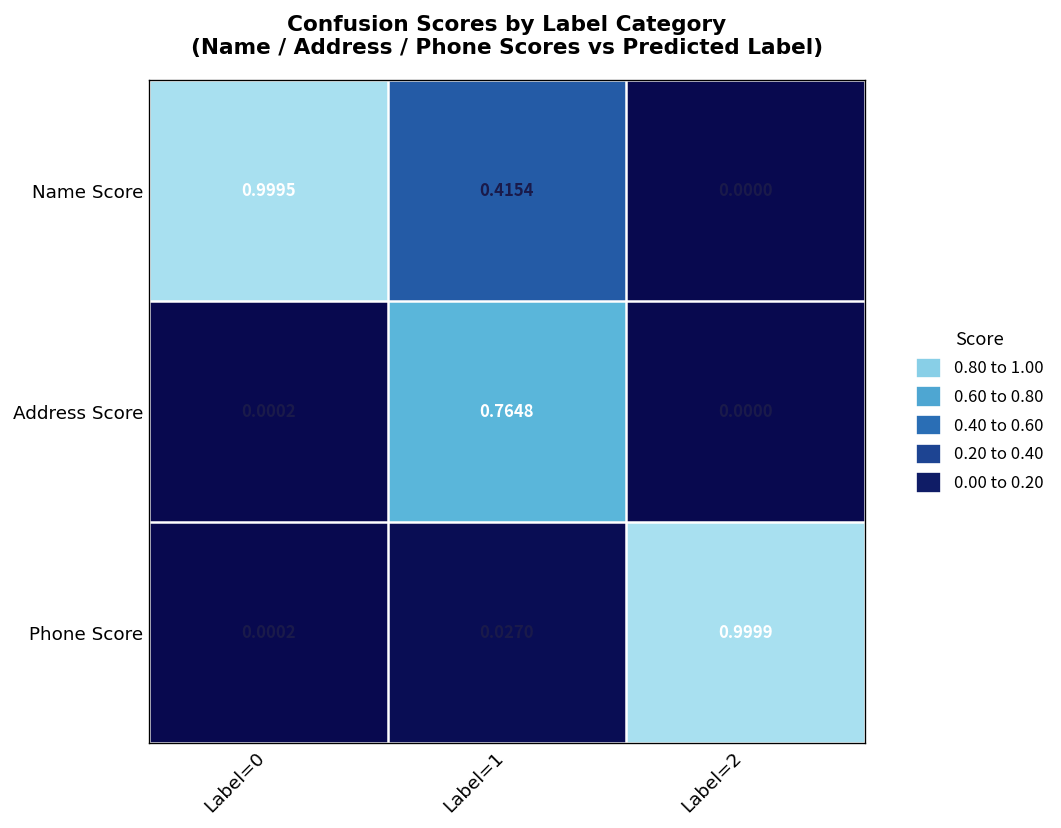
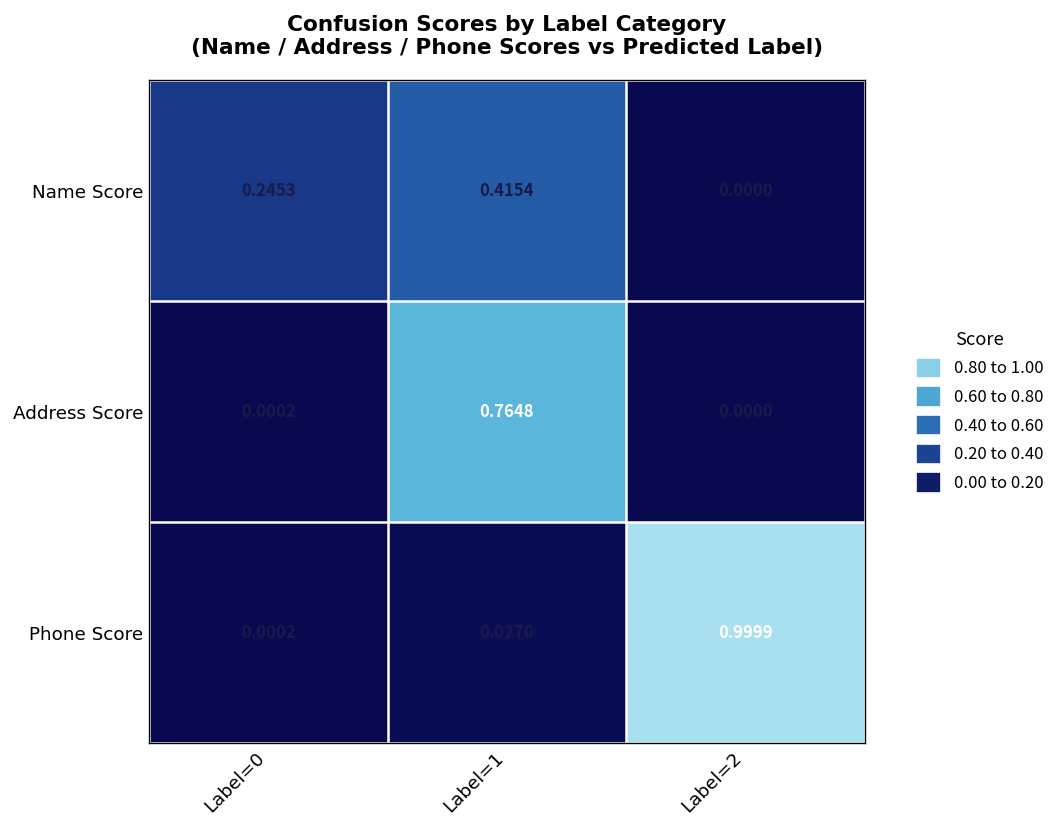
Name Score, Label=0: 0.9995 -> 0.2453
